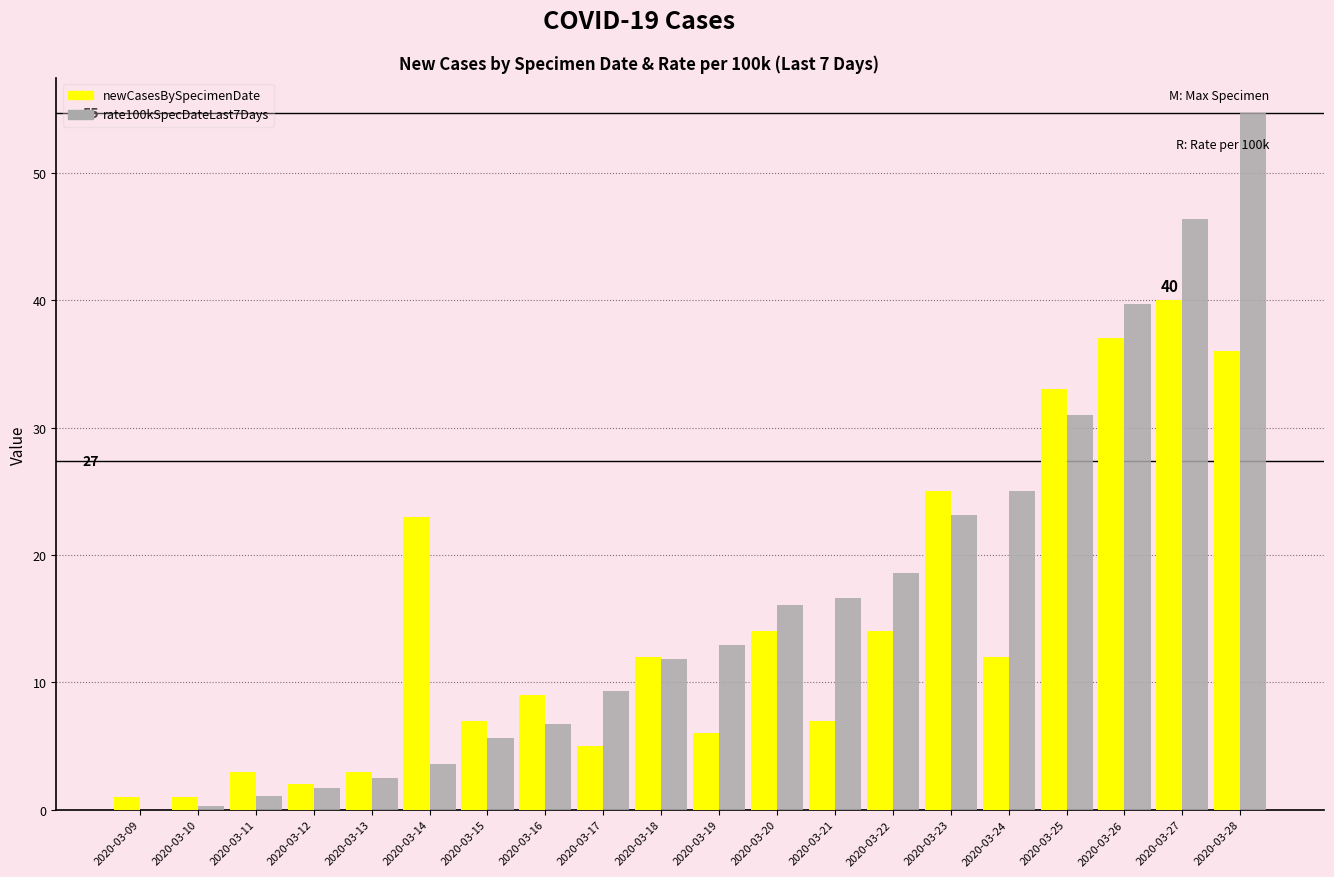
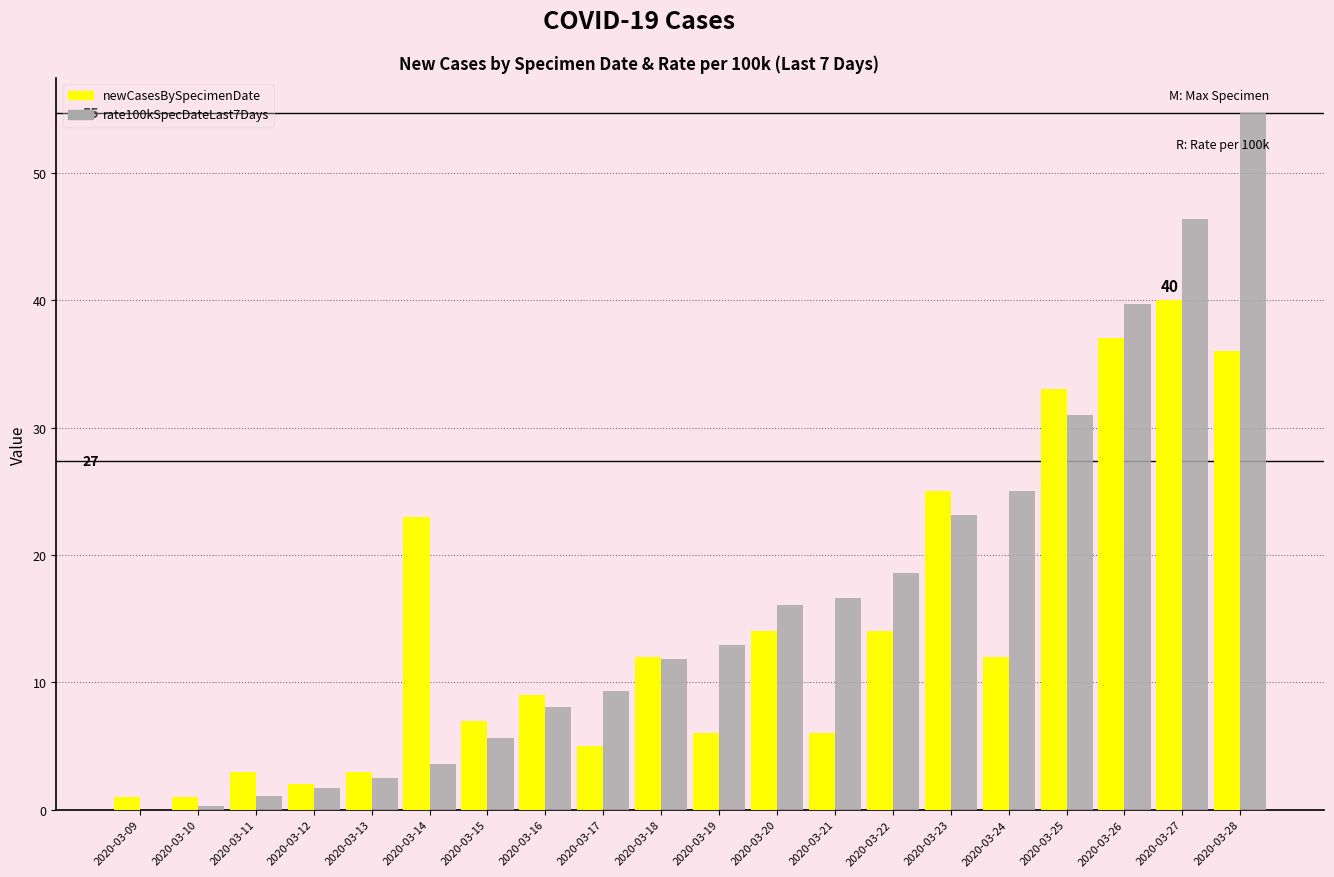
rate100kSpecDateLast7Days, 2020-03-16: 6.7 -> 8.1
newCasesBySpecimenDate, 2020-03-21: 7 -> 6
